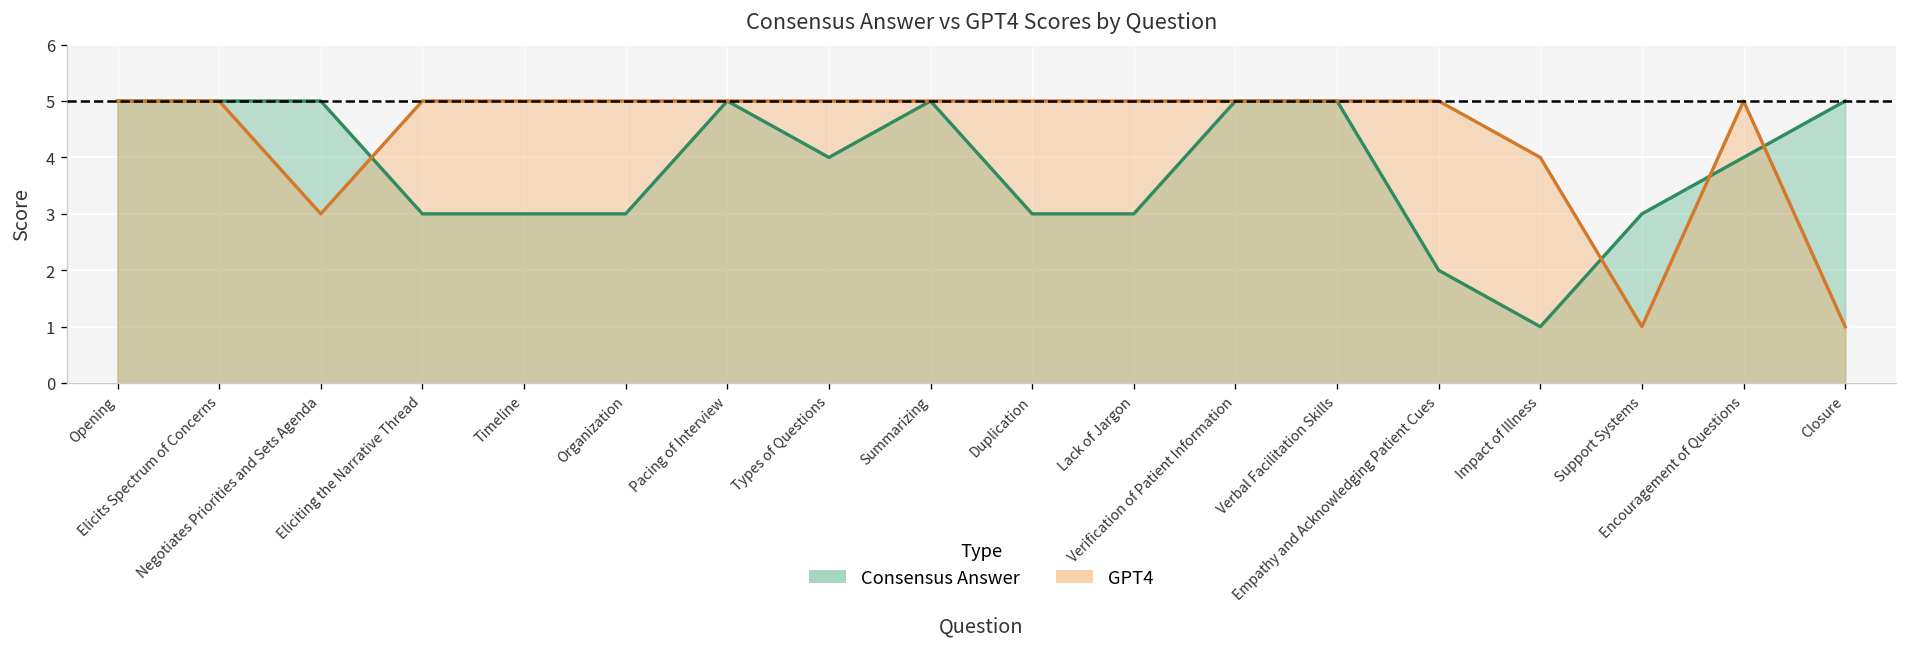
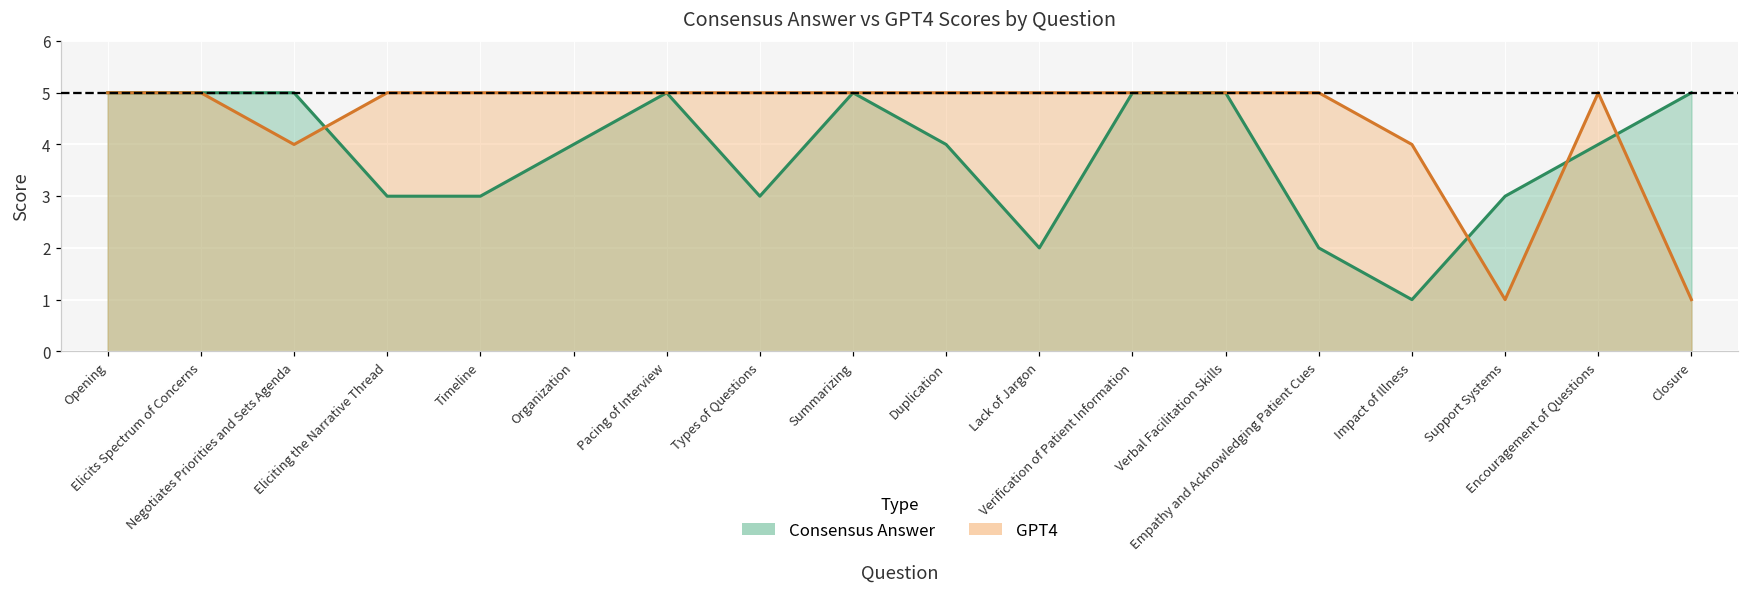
GPT4, Negotiates Priorities and Sets Agenda: 3 -> 4
Consensus Answer, Organization: 3 -> 4
Consensus Answer, Types of Questions: 4 -> 3
Consensus Answer, Duplication: 3 -> 4
Consensus Answer, Lack of Jargon: 3 -> 2
